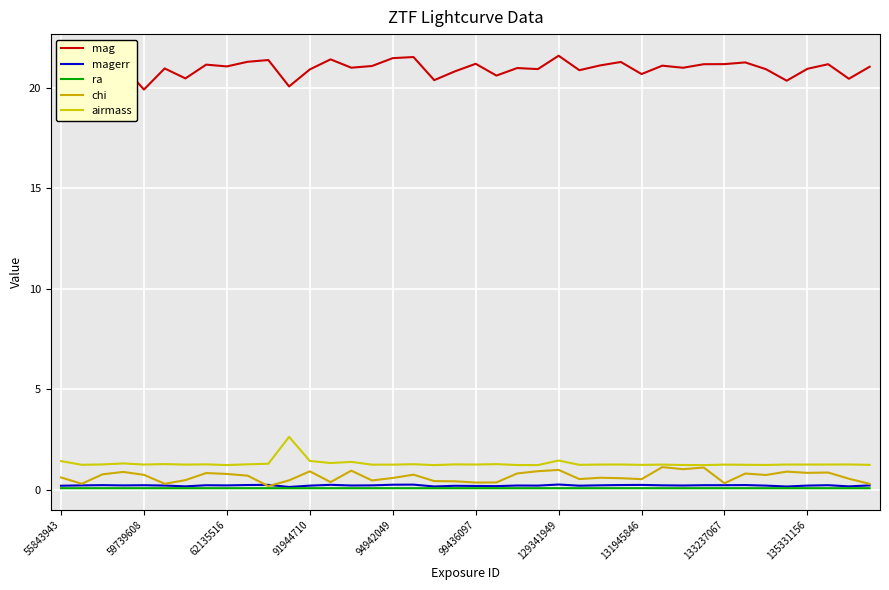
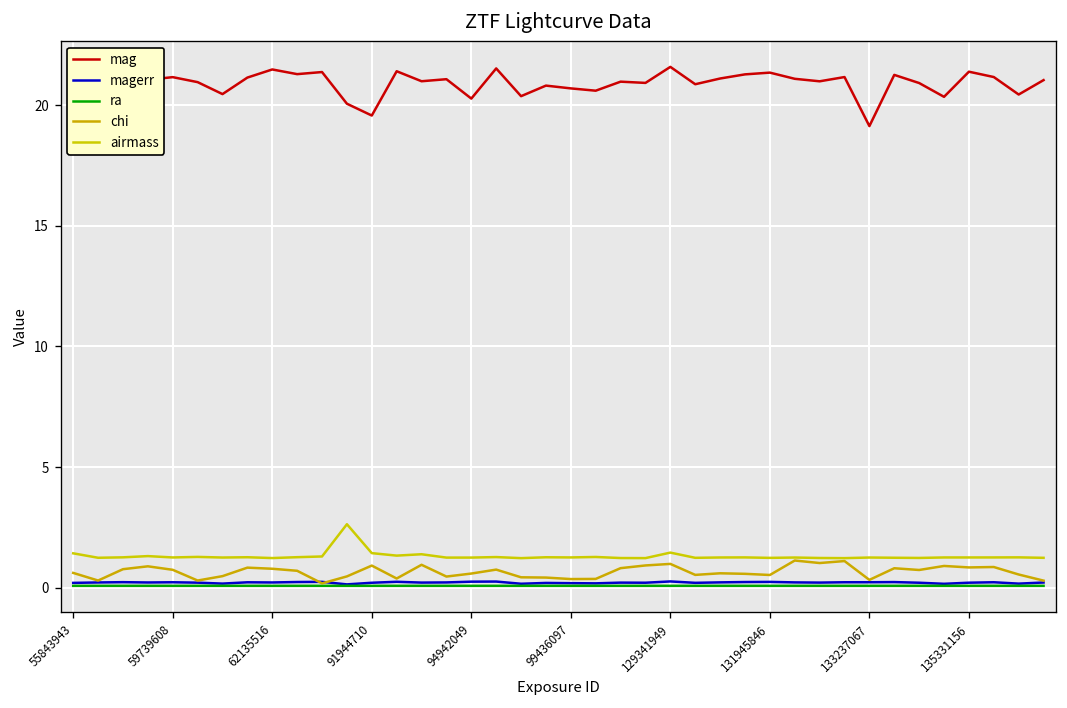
mag, 59739608: 19.9 -> 21.2
mag, 62135516: 21.0 -> 21.5
mag, 91944710: 20.9 -> 19.6
mag, 94942049: 21.5 -> 20.3
mag, 99436097: 21.2 -> 20.7
mag, 131945846: 20.7 -> 21.3
mag, 133237067: 21.2 -> 19.1
mag, 135331156: 20.9 -> 21.4
